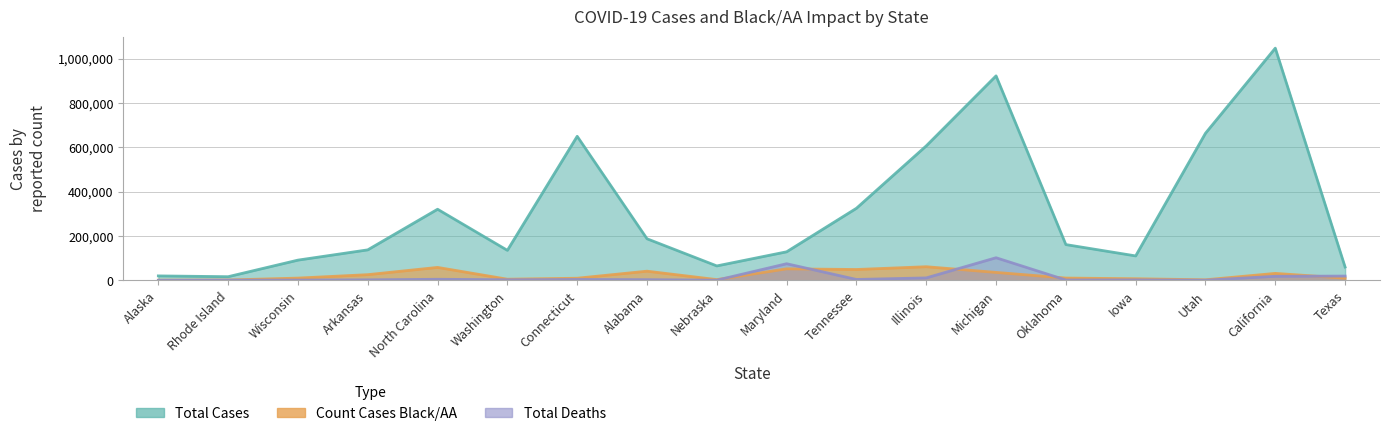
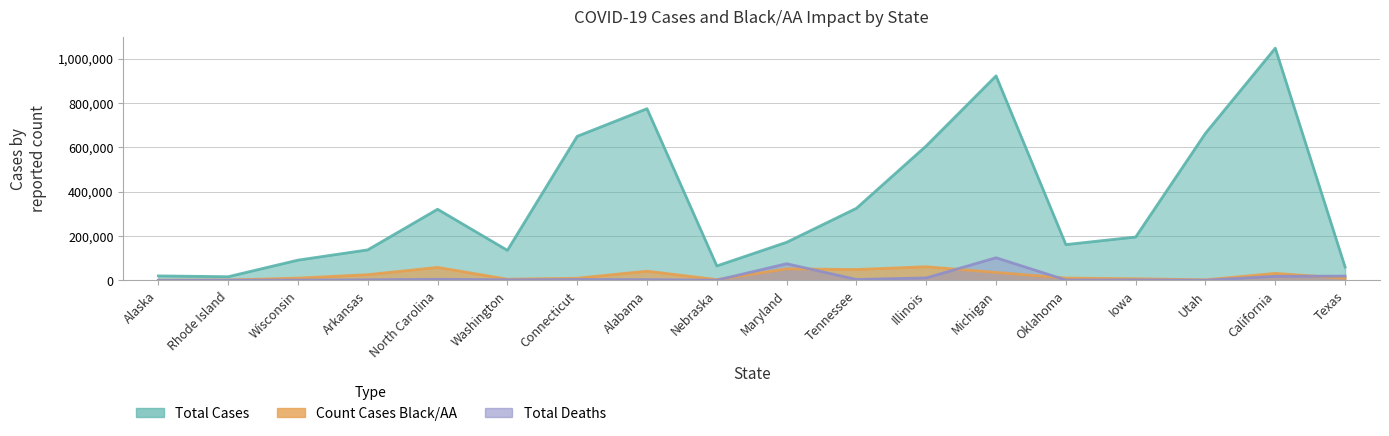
Total Cases, Alabama: 190,000 -> 770,000
Total Cases, Maryland: 130,000 -> 170,000
Total Cases, Iowa: 110,000 -> 200,000
